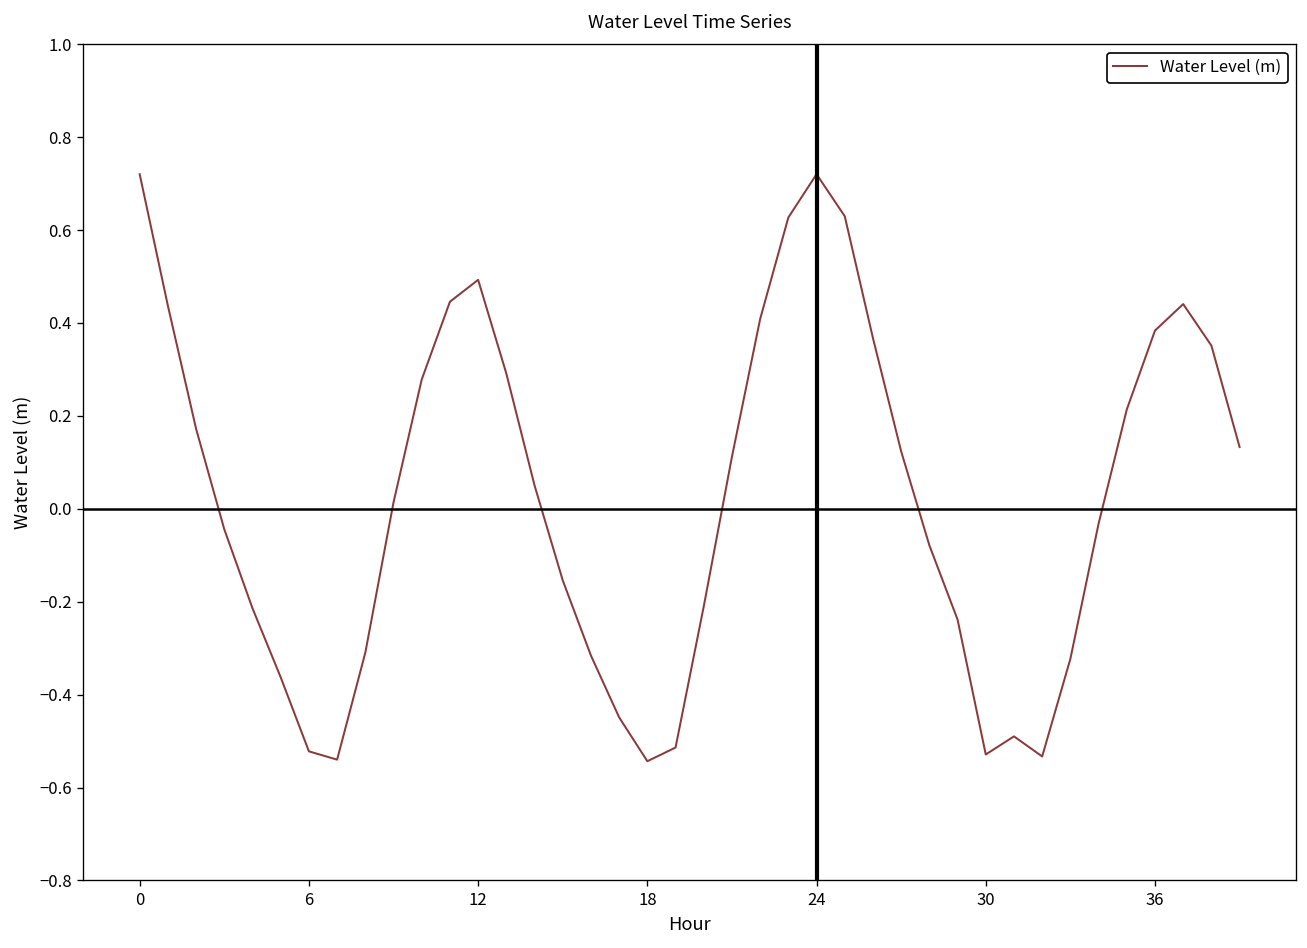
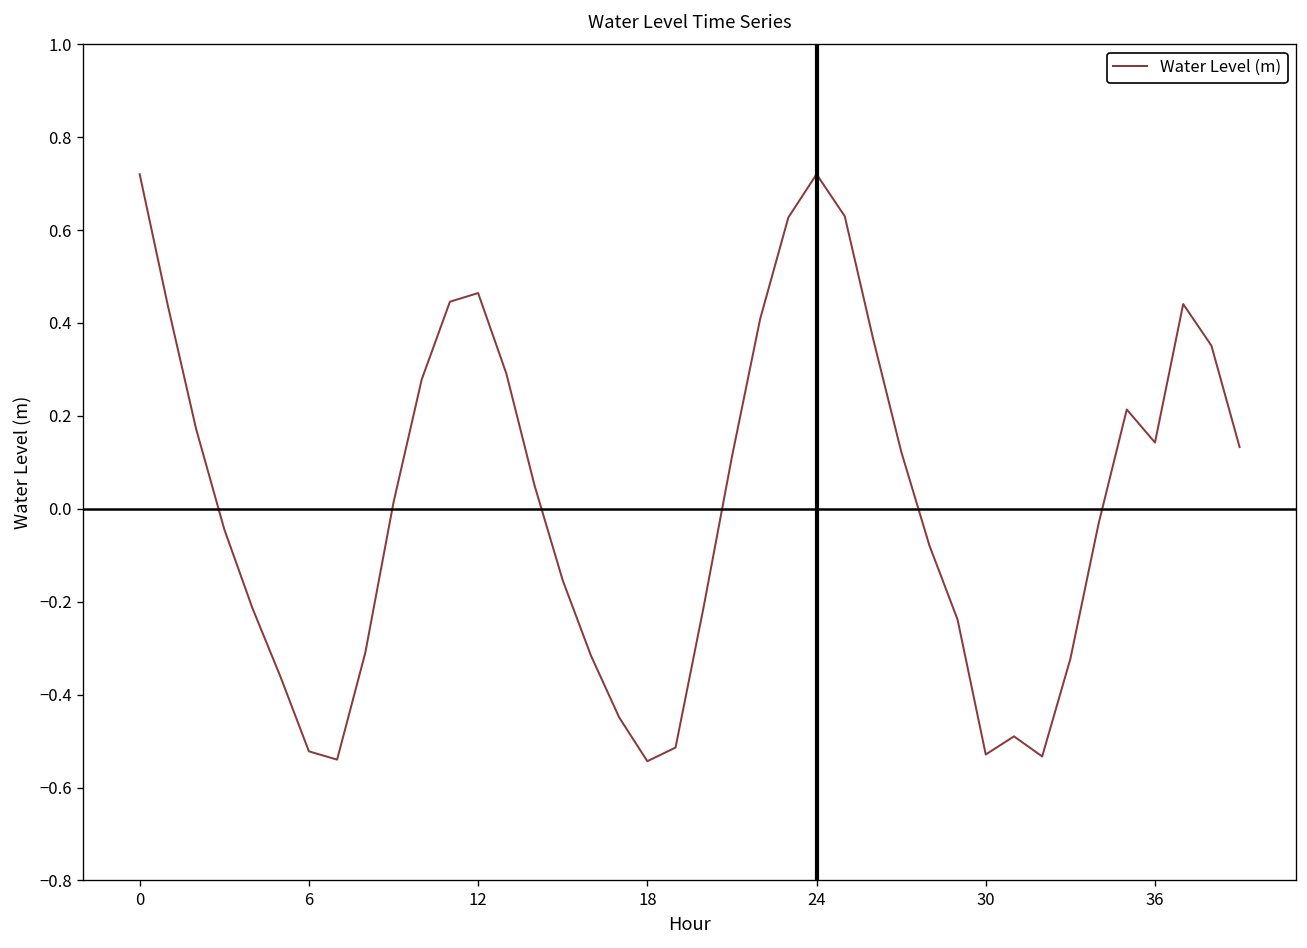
12: 0.49 -> 0.46
36: 0.38 -> 0.14
